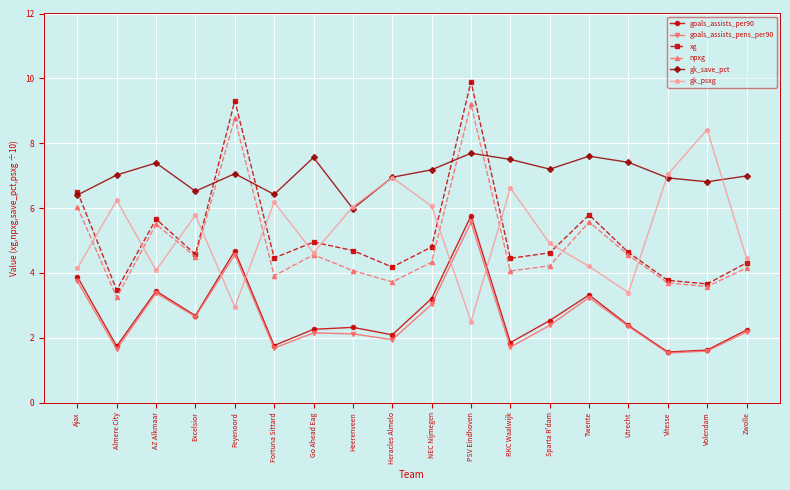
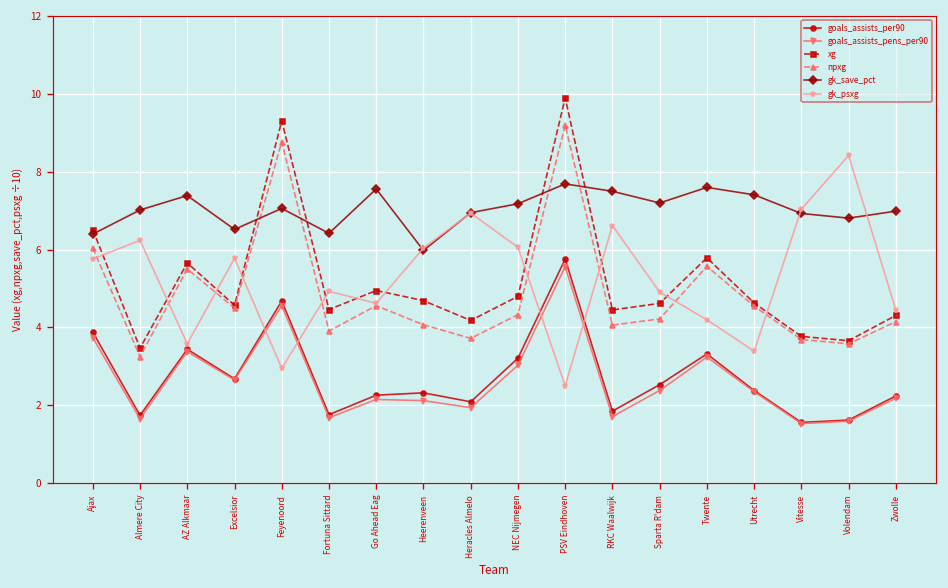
gk_psxg, Ajax: 4.1 -> 5.8
gk_psxg, AZ Alkmaar: 4.1 -> 3.6
gk_psxg, Fortuna Sittard: 6.2 -> 4.9
